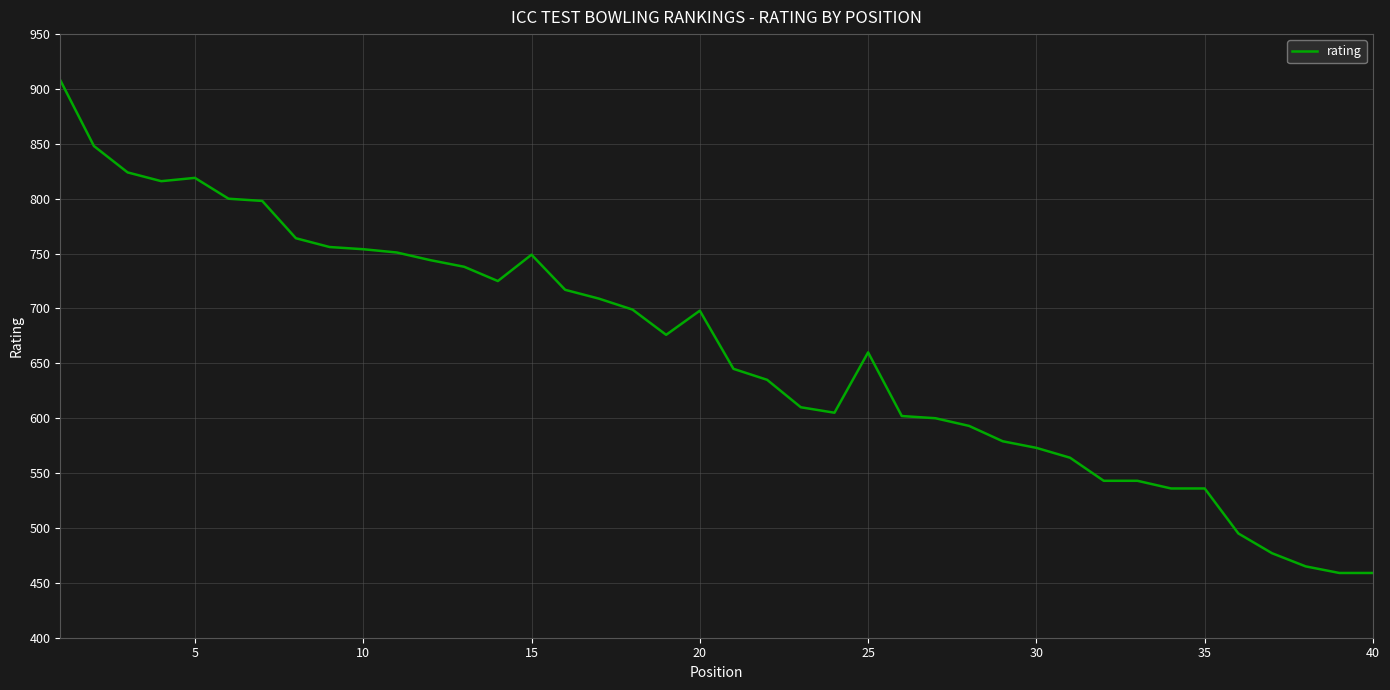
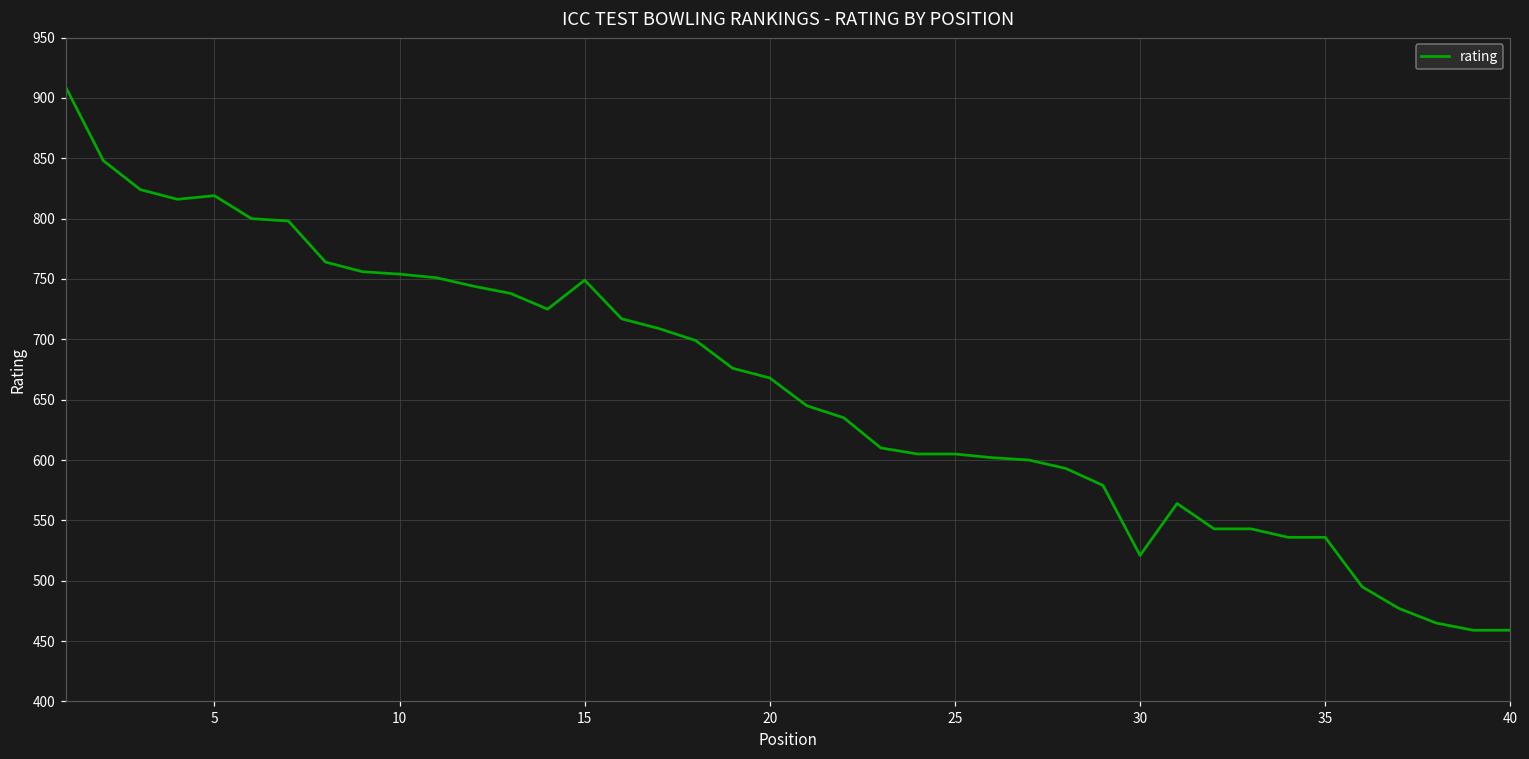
20: 698 -> 668
25: 660 -> 605
30: 573 -> 521
